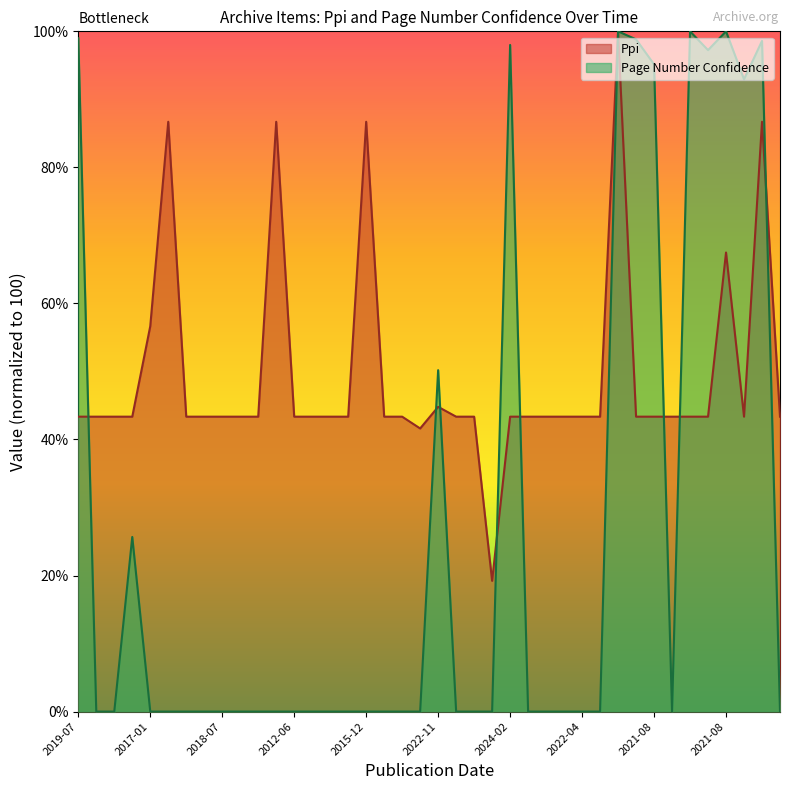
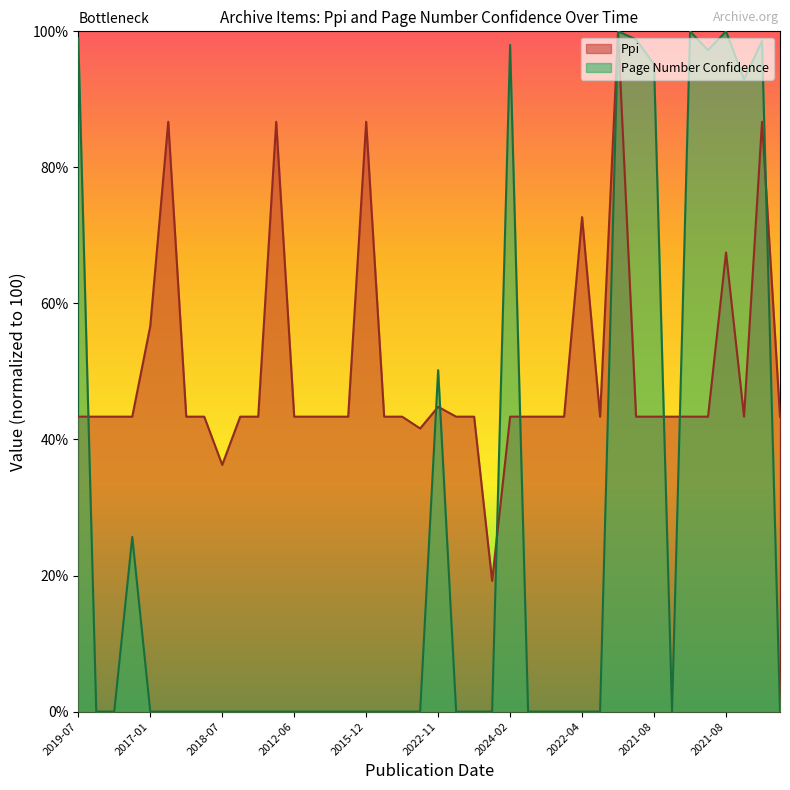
Ppi, 2018-07: 43% -> 36%
Ppi, 2022-04: 43% -> 73%
